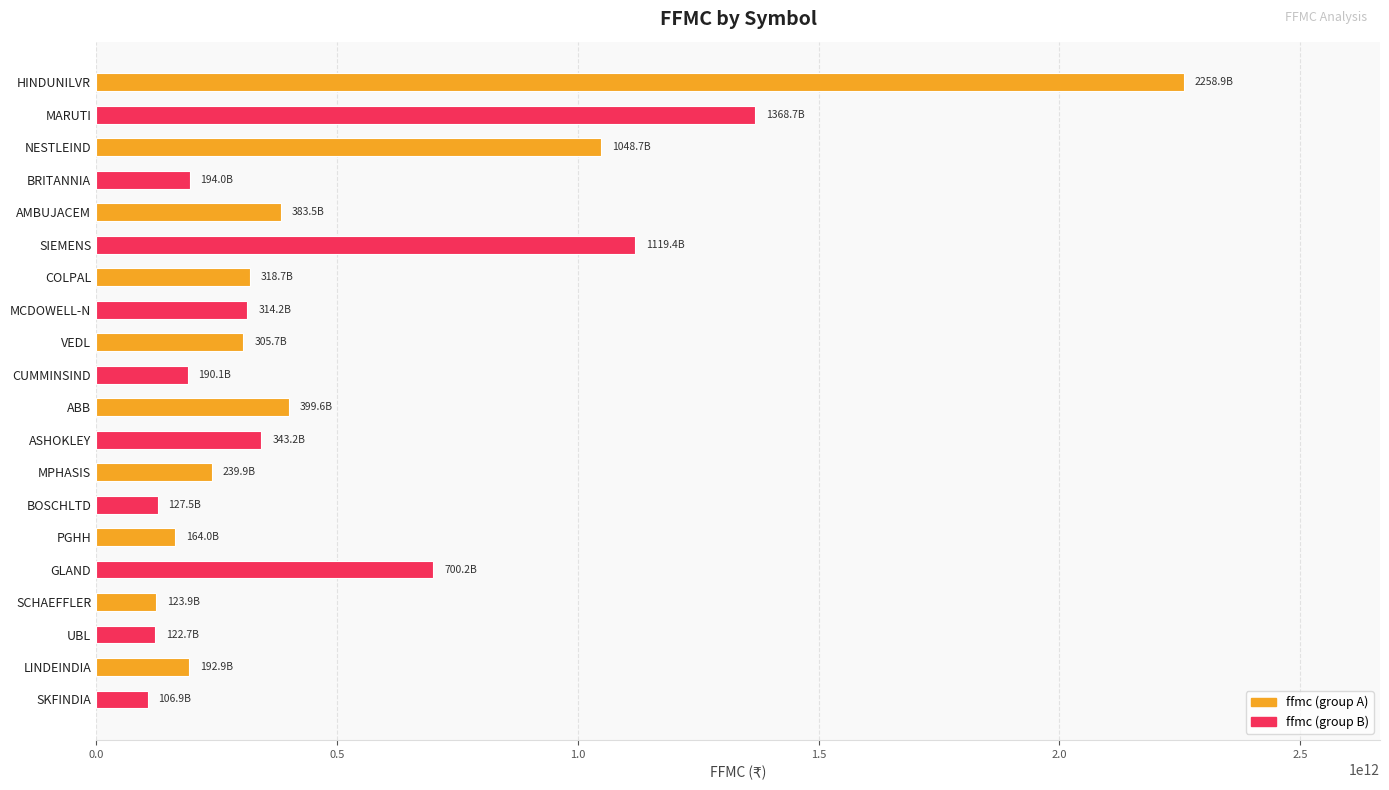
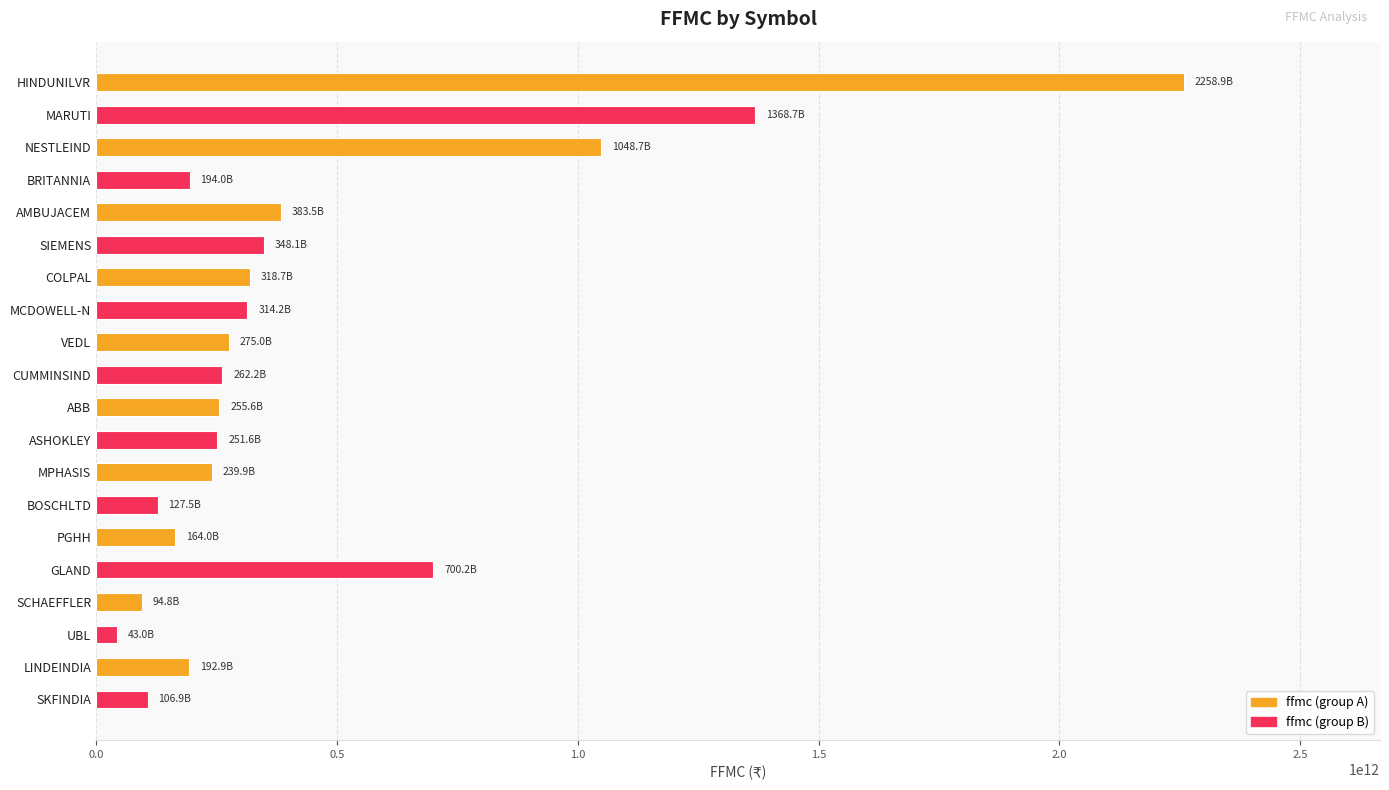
SIEMENS: 1119.4B -> 348.1B
VEDL: 305.7B -> 275.0B
CUMMINSIND: 190.1B -> 262.2B
ABB: 399.6B -> 255.6B
ASHOKLEY: 343.2B -> 251.6B
SCHAEFFLER: 123.9B -> 94.8B
UBL: 122.7B -> 43.0B
